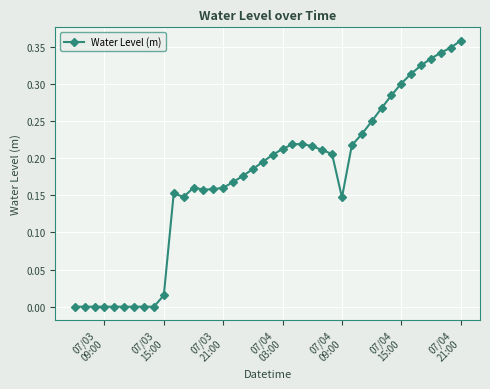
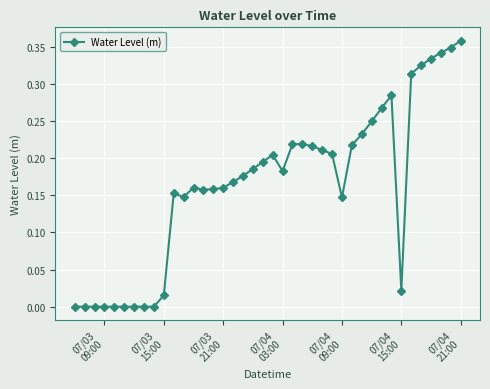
07/04 03:00: 0.21 -> 0.18
07/04 15:00: 0.30 -> 0.02
